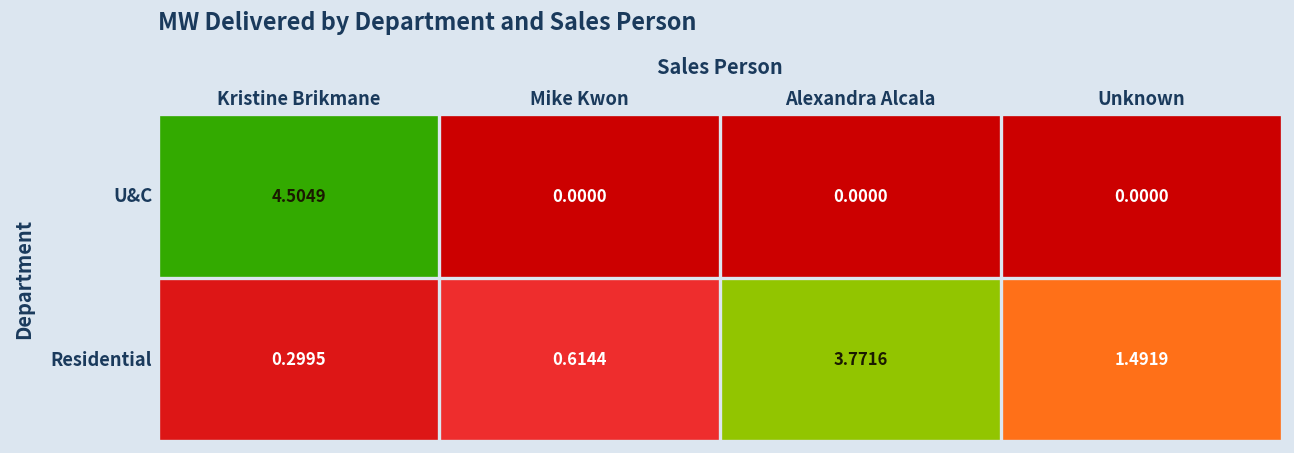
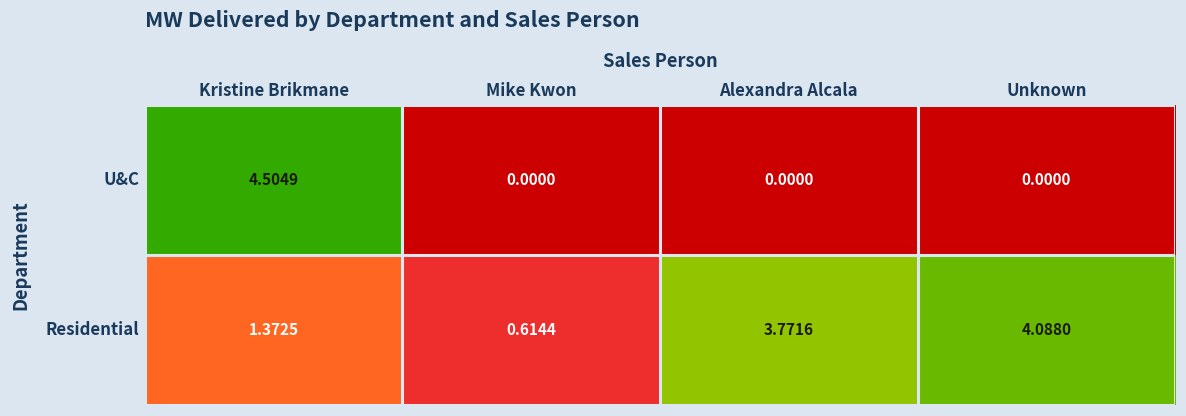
Residential, Kristine Brikmane: 0.2995 -> 1.3725
Residential, Unknown: 1.4919 -> 4.0880
